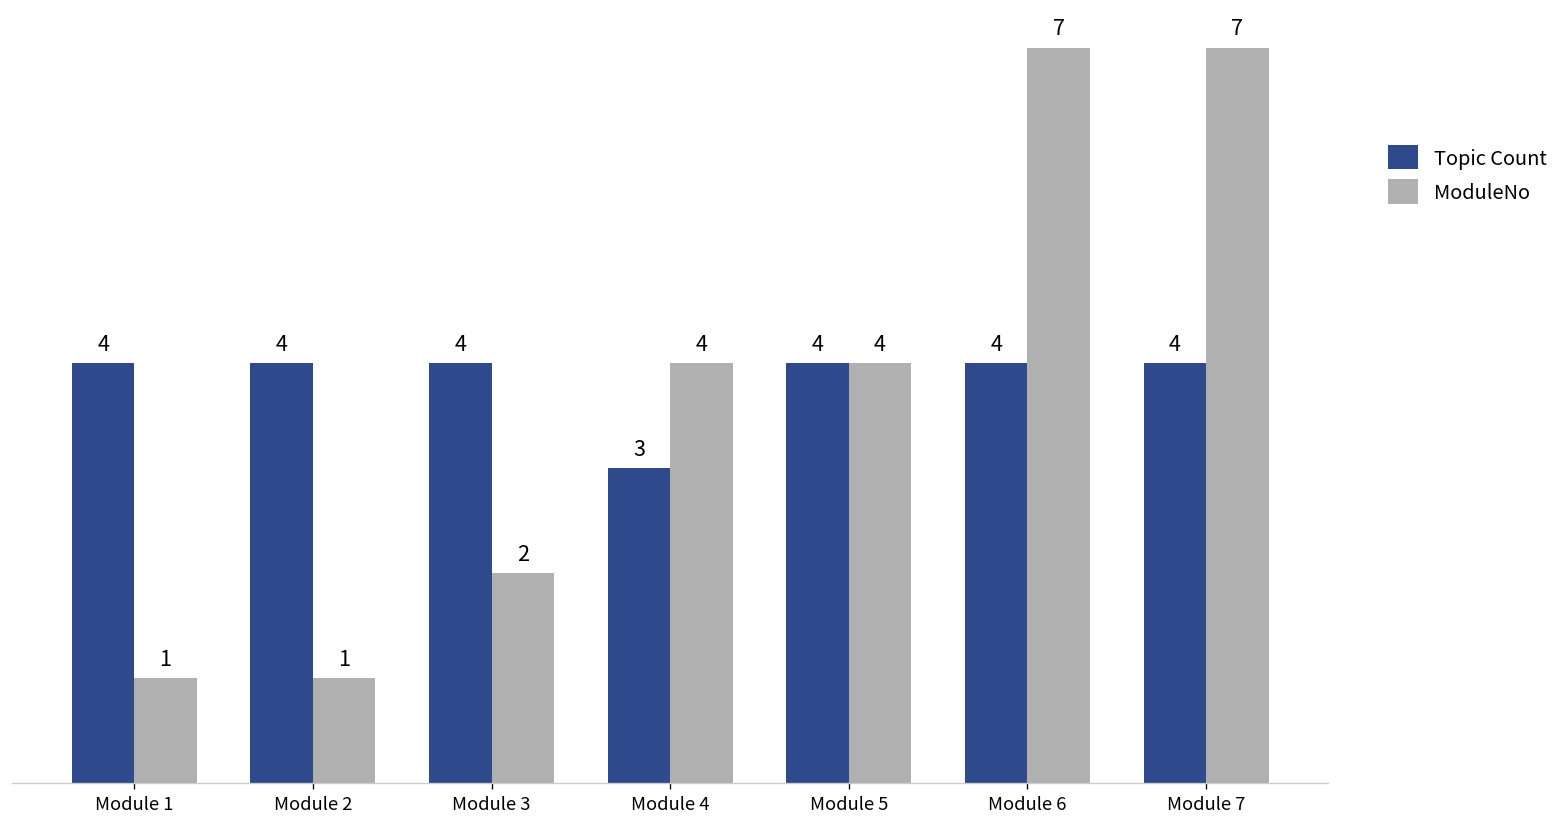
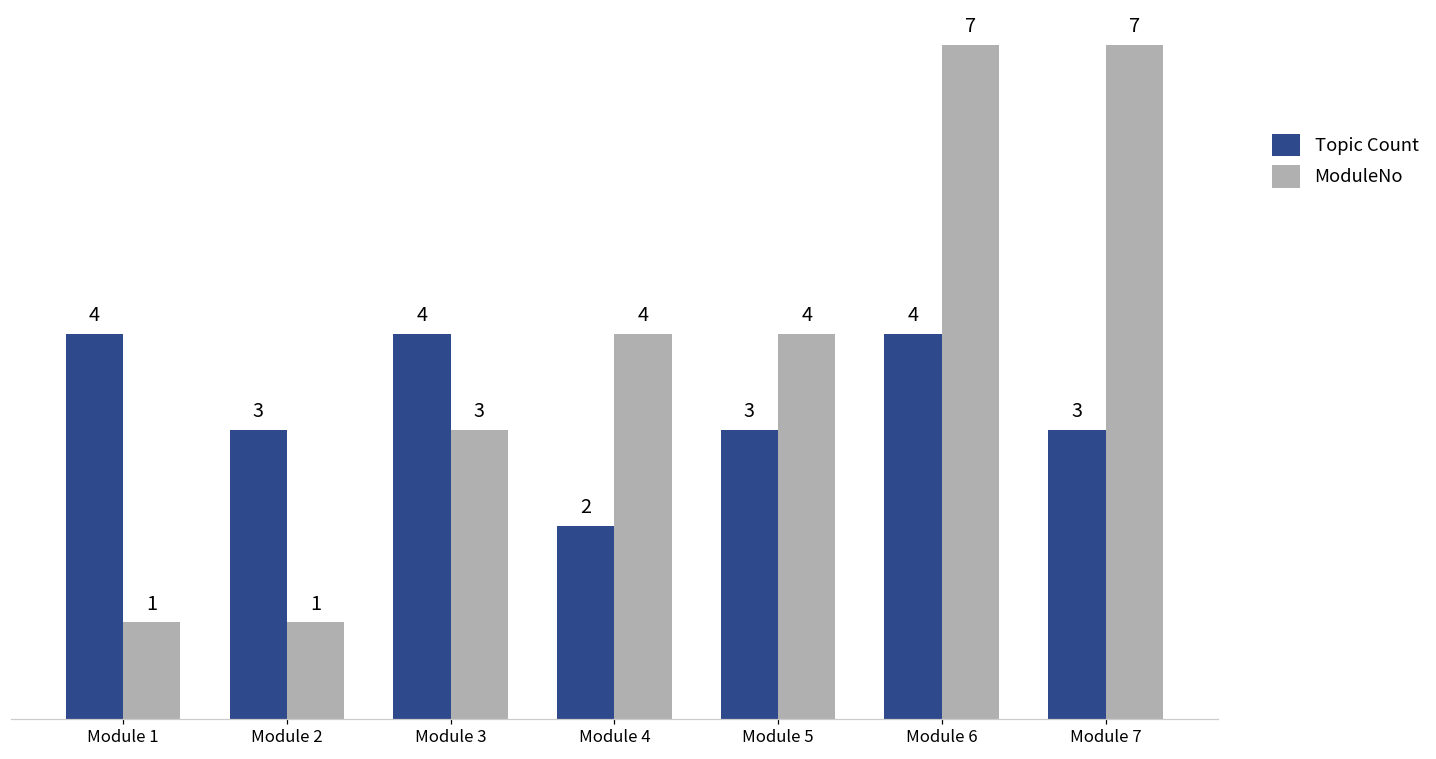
Topic Count, Module 2: 4 -> 3
ModuleNo, Module 3: 2 -> 3
Topic Count, Module 4: 3 -> 2
Topic Count, Module 5: 4 -> 3
Topic Count, Module 7: 4 -> 3
